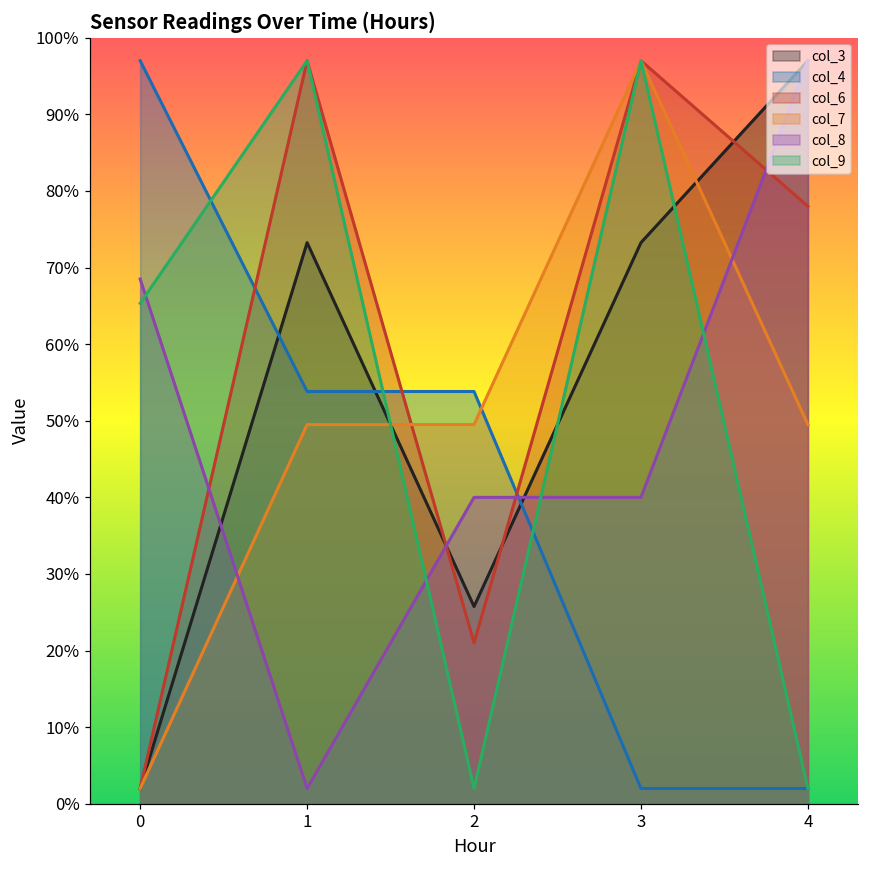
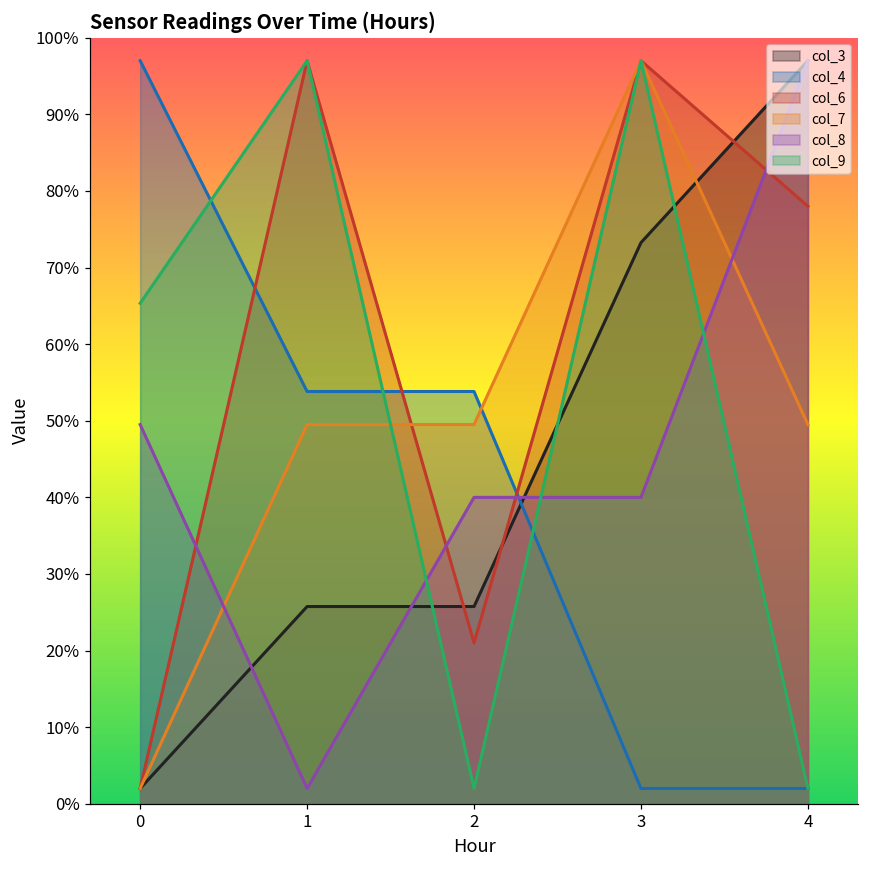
col_8, 0: 69% -> 50%
col_3, 1: 73% -> 26%
